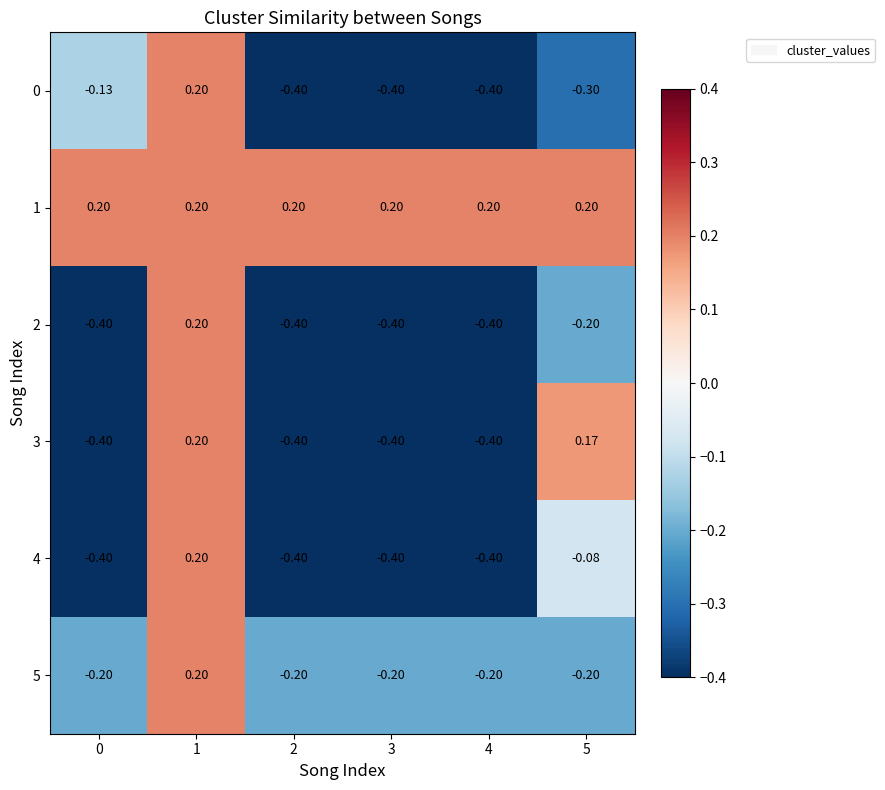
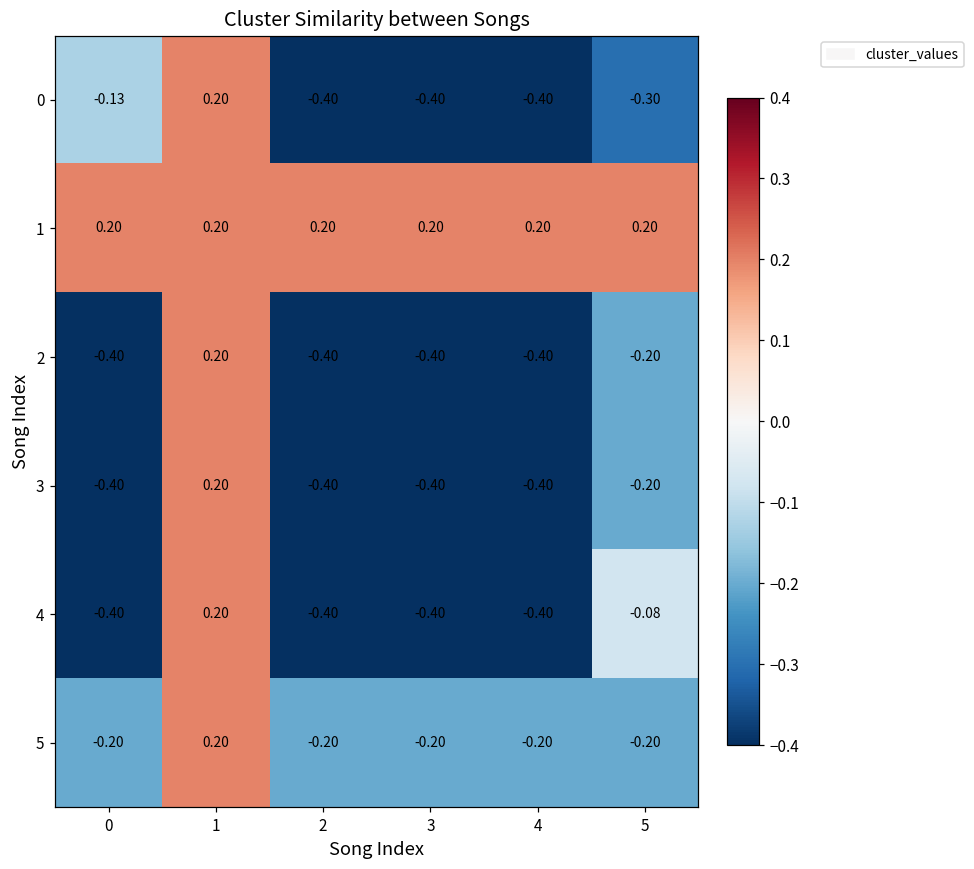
3, 5: 0.17 -> -0.20
